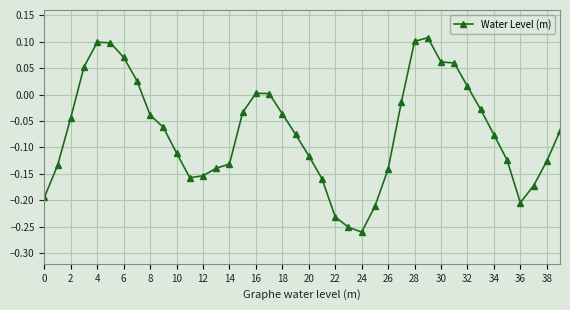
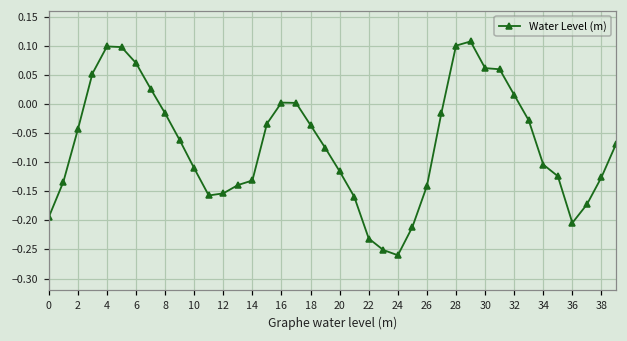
8: -0.04 -> -0.02
34: -0.08 -> -0.10
